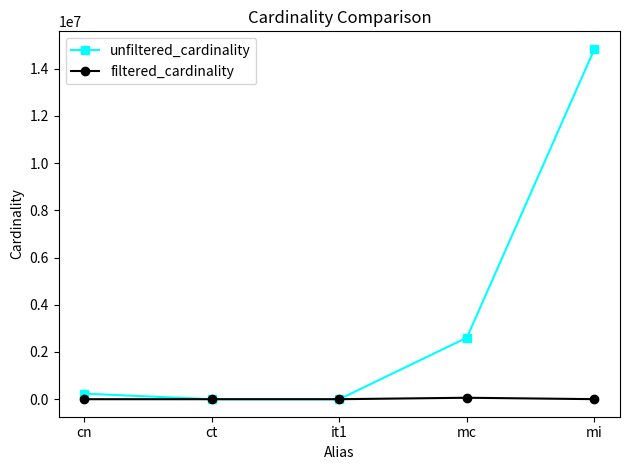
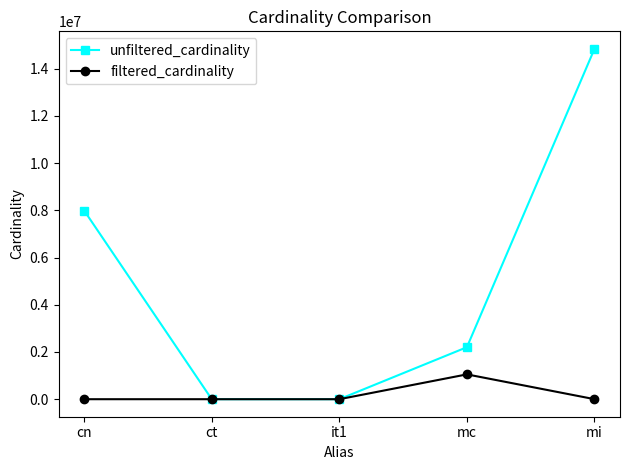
unfiltered_cardinality, cn: 200000 -> 8000000
unfiltered_cardinality, mc: 2600000 -> 2200000
filtered_cardinality, mc: 100000 -> 1100000
